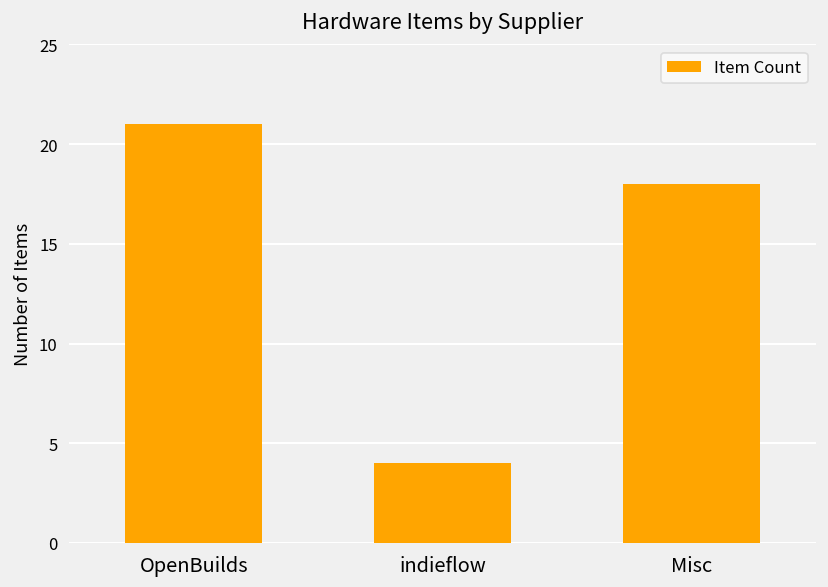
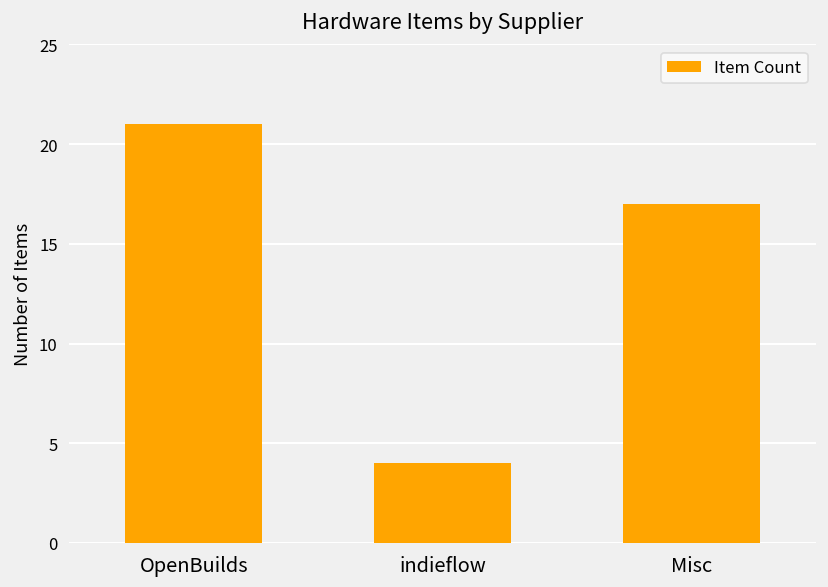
Misc: 18 -> 17
